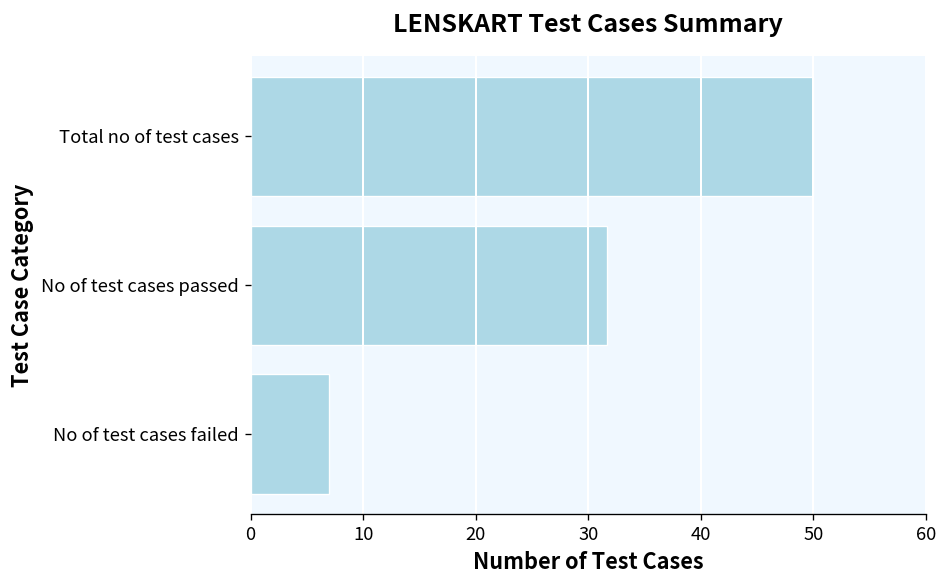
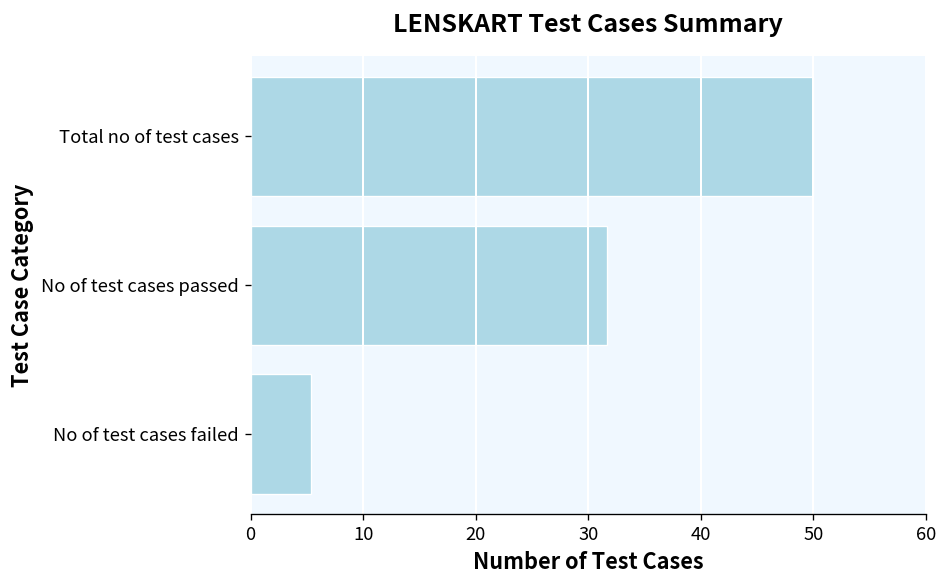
No of test cases failed: 7 -> 5
